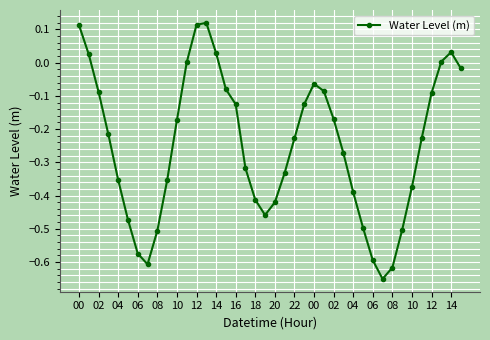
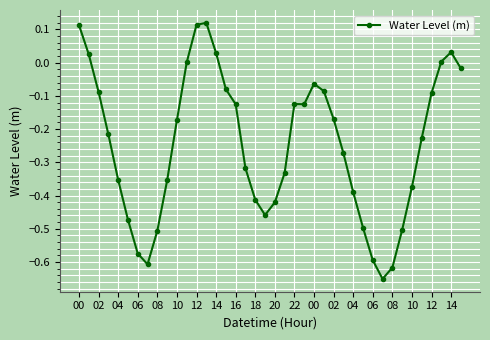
22: -0.23 -> -0.12
